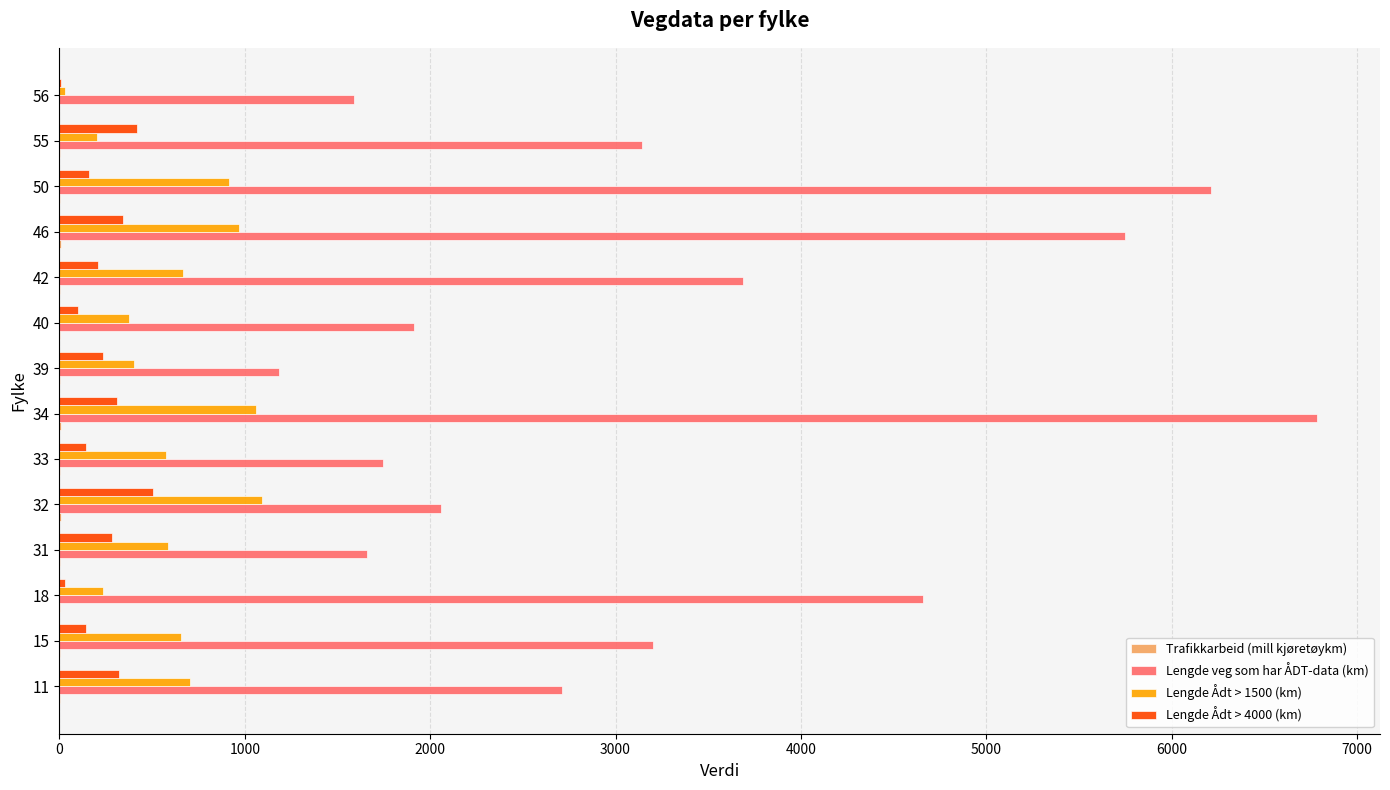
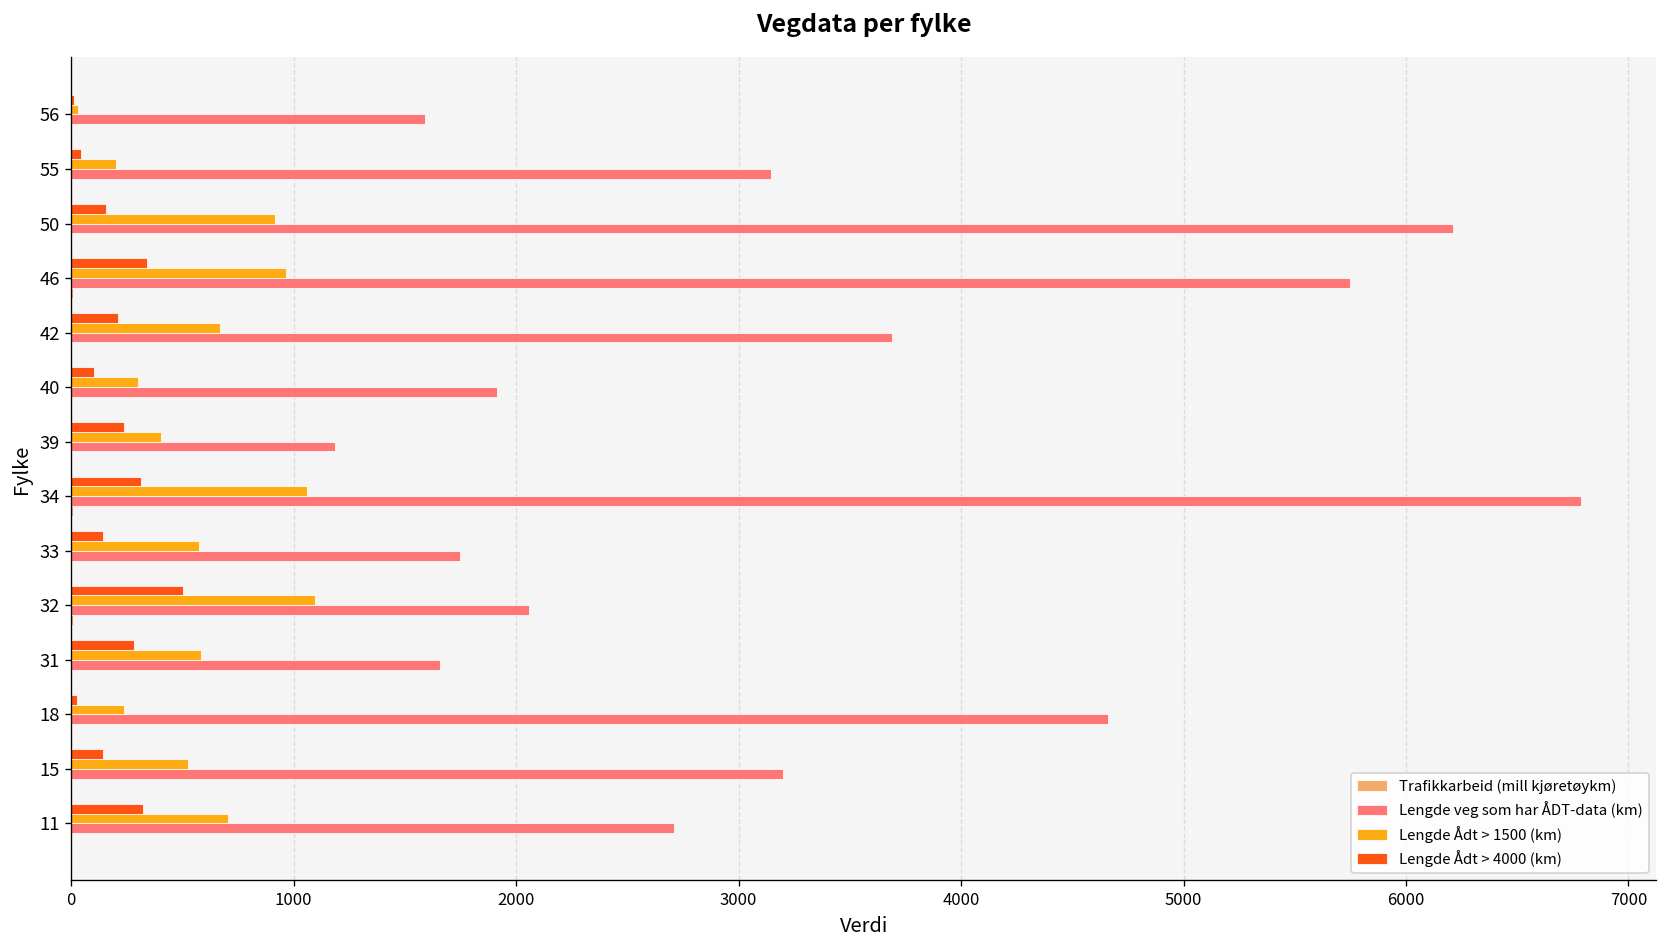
Lengde Ådt > 4000 (km), 55: 420 -> 40
Lengde Ådt > 1500 (km), 40: 380 -> 300
Lengde Ådt > 1500 (km), 15: 660 -> 530
